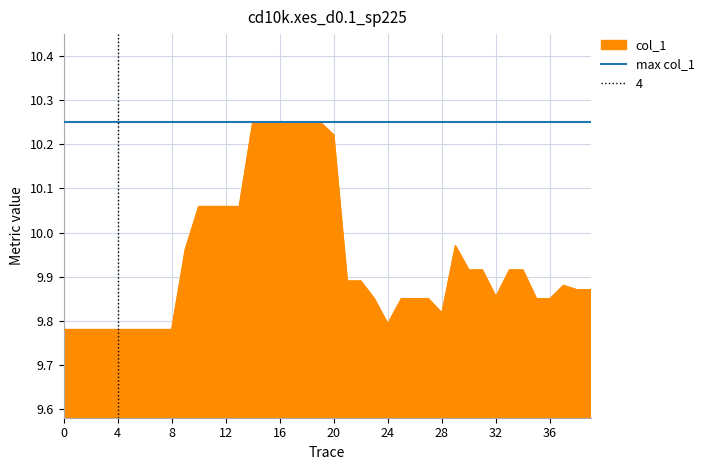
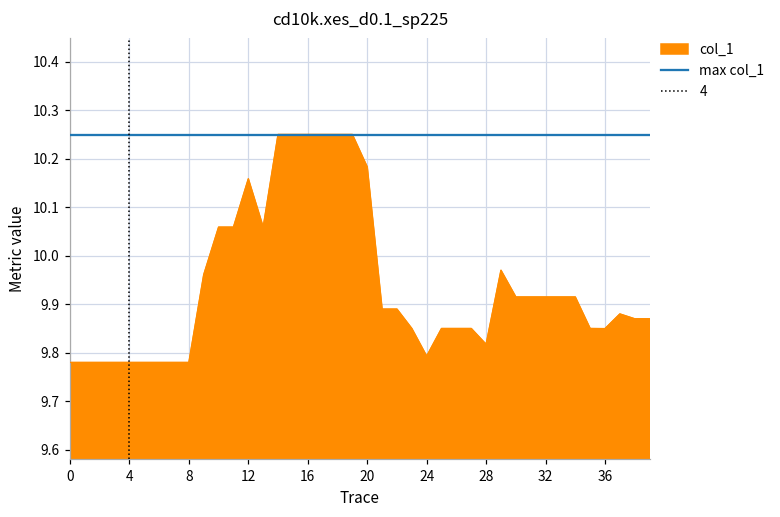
col_1, 12: 10.06 -> 10.16
col_1, 20: 10.22 -> 10.18
col_1, 32: 9.85 -> 9.91
